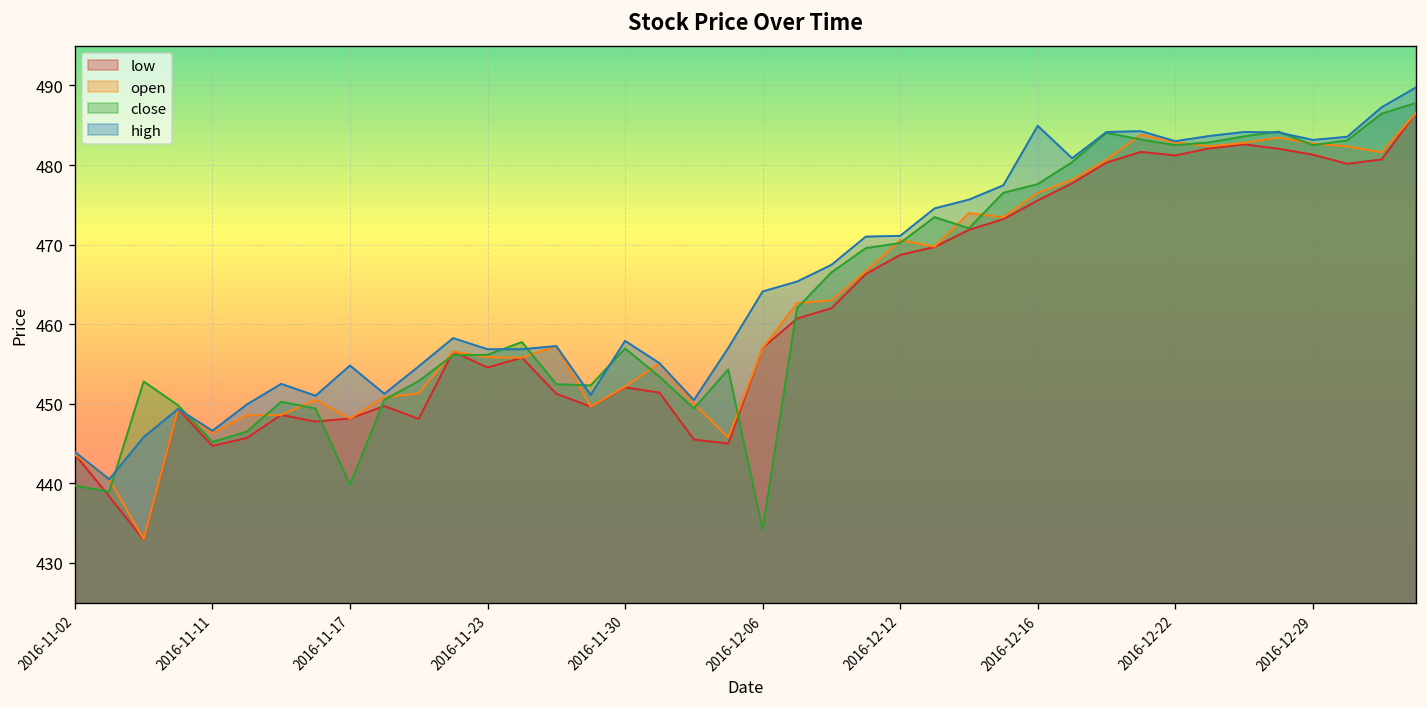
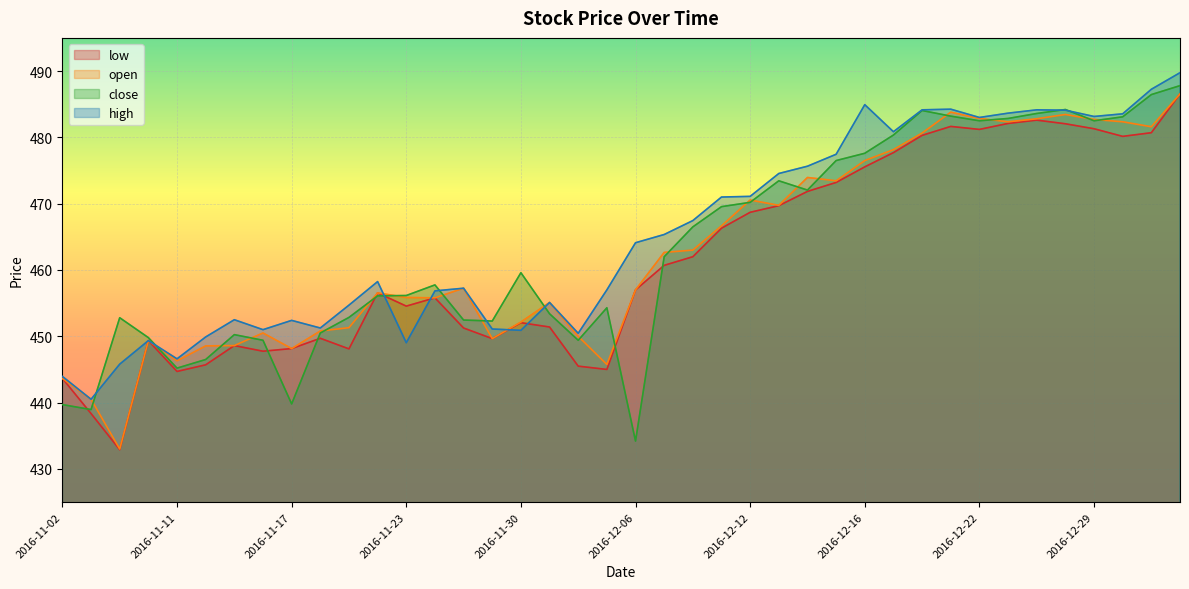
high, 2016-11-17: 455 -> 452
high, 2016-11-23: 457 -> 449
close, 2016-11-30: 457 -> 460
high, 2016-11-30: 458 -> 451
